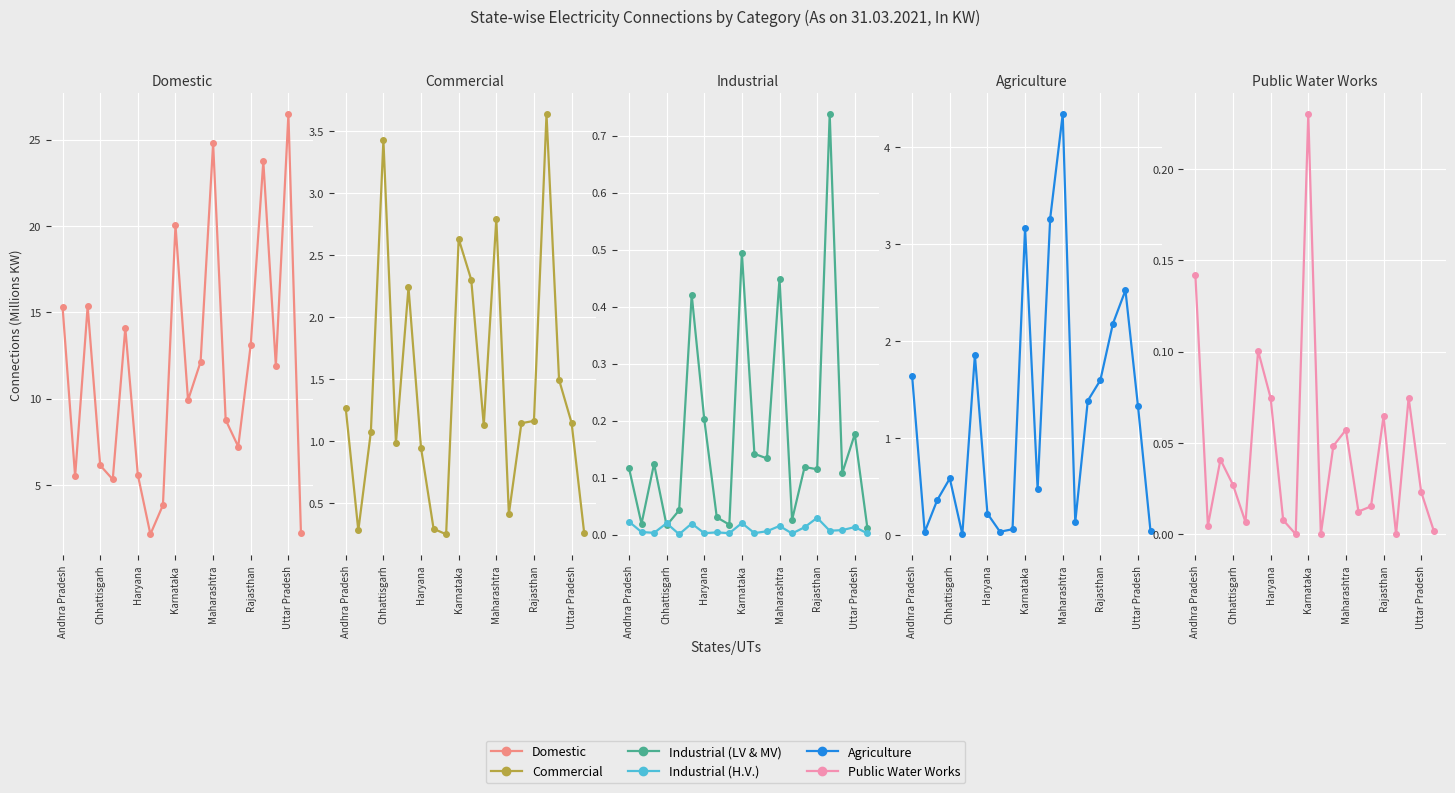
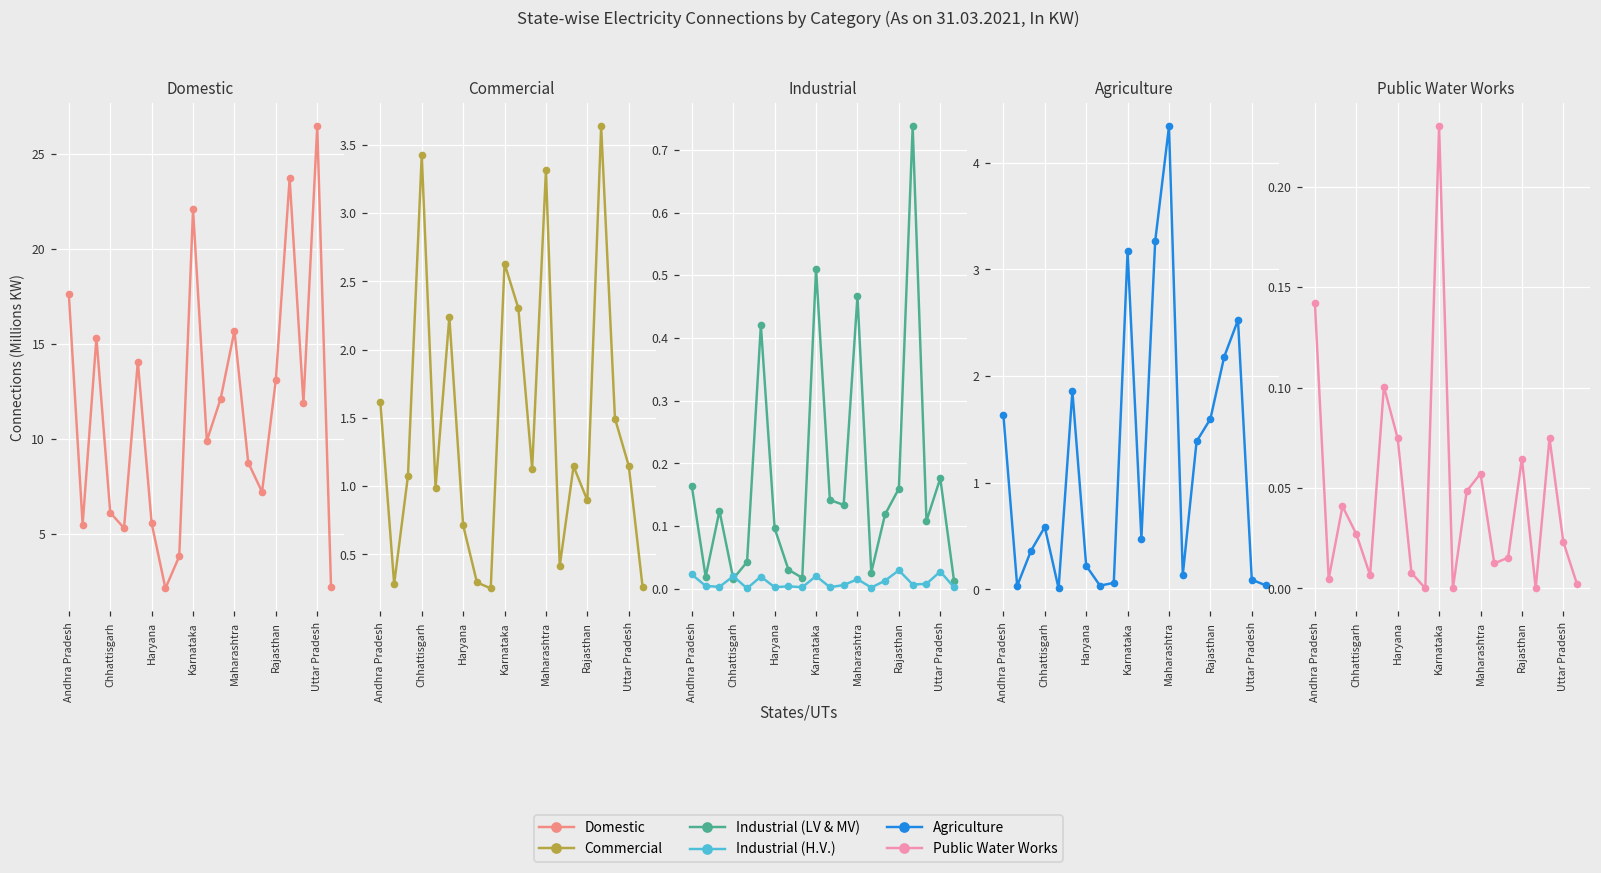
Domestic, Andhra Pradesh: 15.3 -> 17.6
Domestic, Karnataka: 20.0 -> 22.1
Domestic, Maharashtra: 24.8 -> 15.7
Commercial, Andhra Pradesh: 1.27 -> 1.61
Commercial, Haryana: 0.95 -> 0.71
Commercial, Maharashtra: 2.79 -> 3.32
Commercial, Rajasthan: 1.16 -> 0.90
Industrial, Industrial (LV & MV), Andhra Pradesh: 0.12 -> 0.16
Industrial, Industrial (LV & MV), Haryana: 0.20 -> 0.10
Industrial, Industrial (LV & MV), Karnataka: 0.49 -> 0.51
Industrial, Industrial (LV & MV), Maharashtra: 0.45 -> 0.47
Industrial, Industrial (LV & MV), Rajasthan: 0.11 -> 0.16
Industrial, Industrial (H.V.), Uttar Pradesh: 0.01 -> 0.03
Agriculture, Uttar Pradesh: 1.3 -> 0.1
